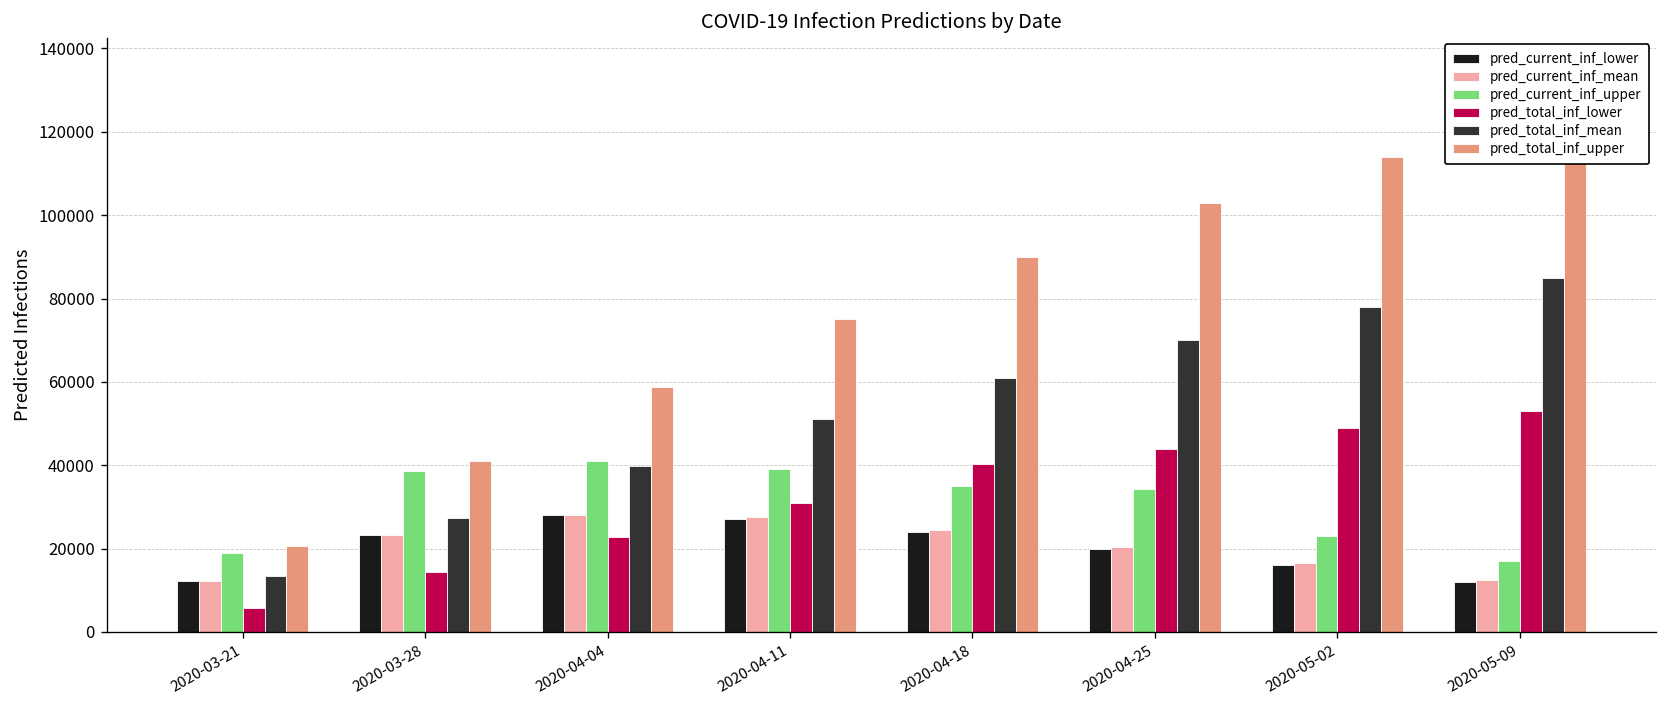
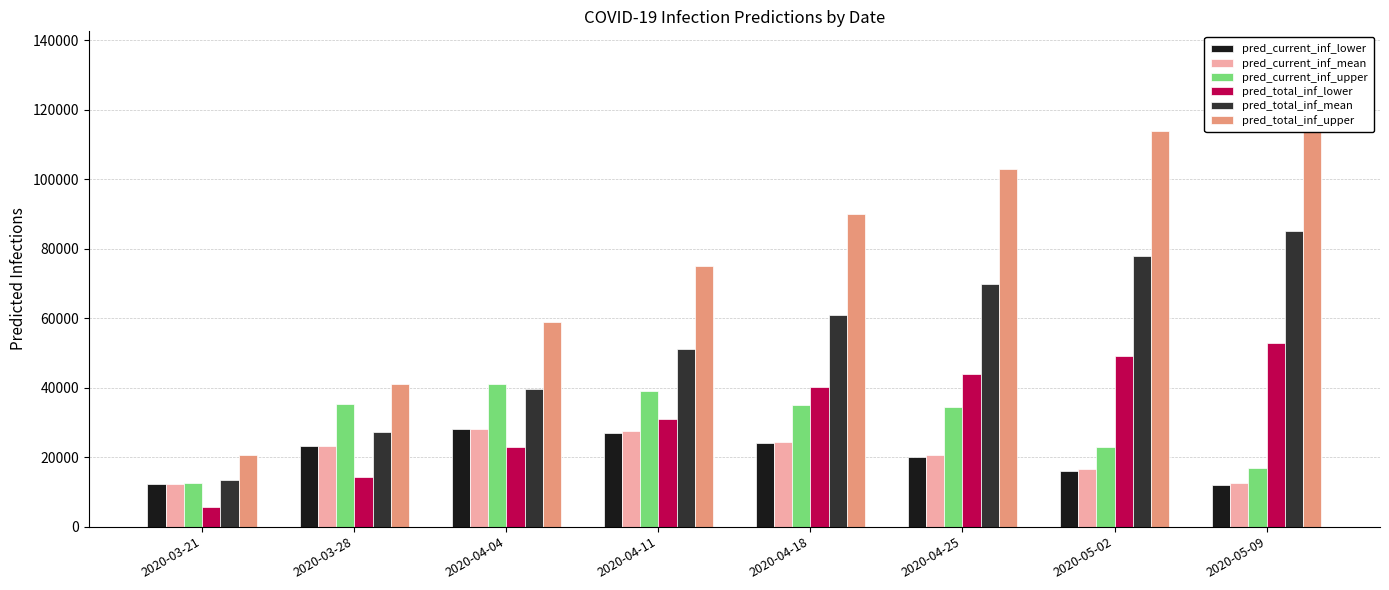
pred_current_inf_upper, 2020-03-21: 19000 -> 13000
pred_current_inf_upper, 2020-03-28: 39000 -> 35000
